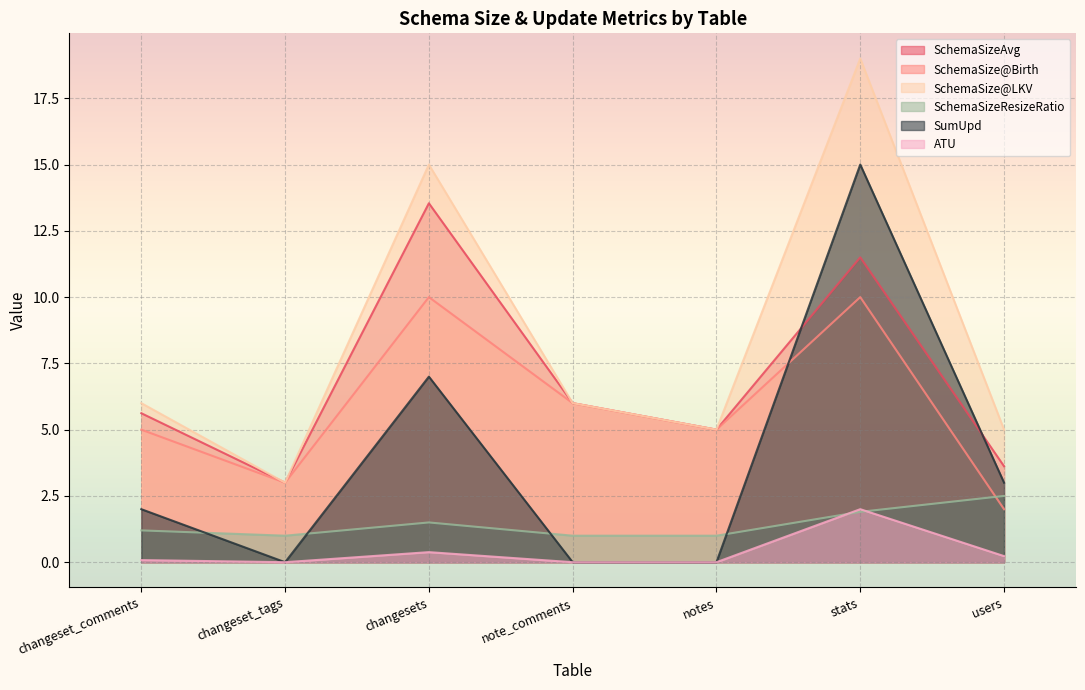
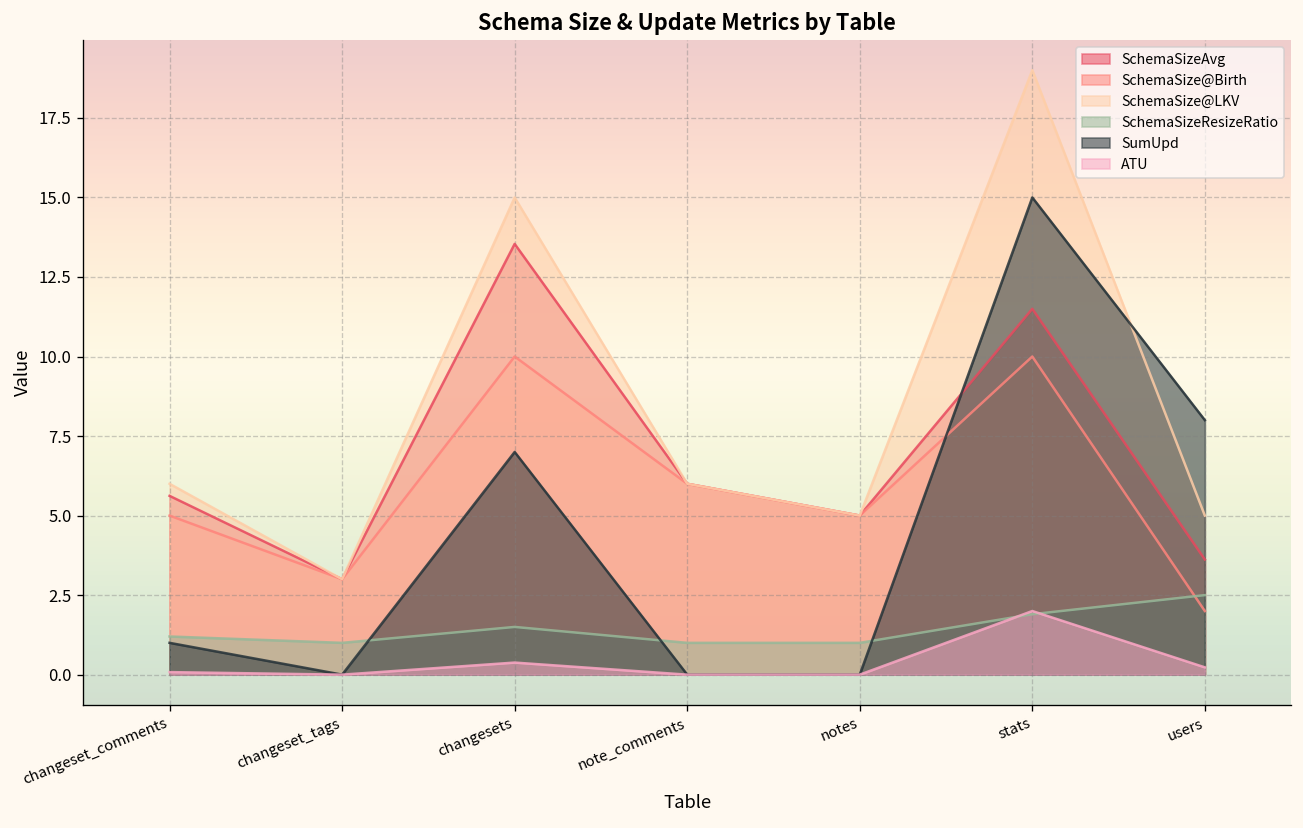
SumUpd, changeset_comments: 2 -> 1
SumUpd, users: 3 -> 8
